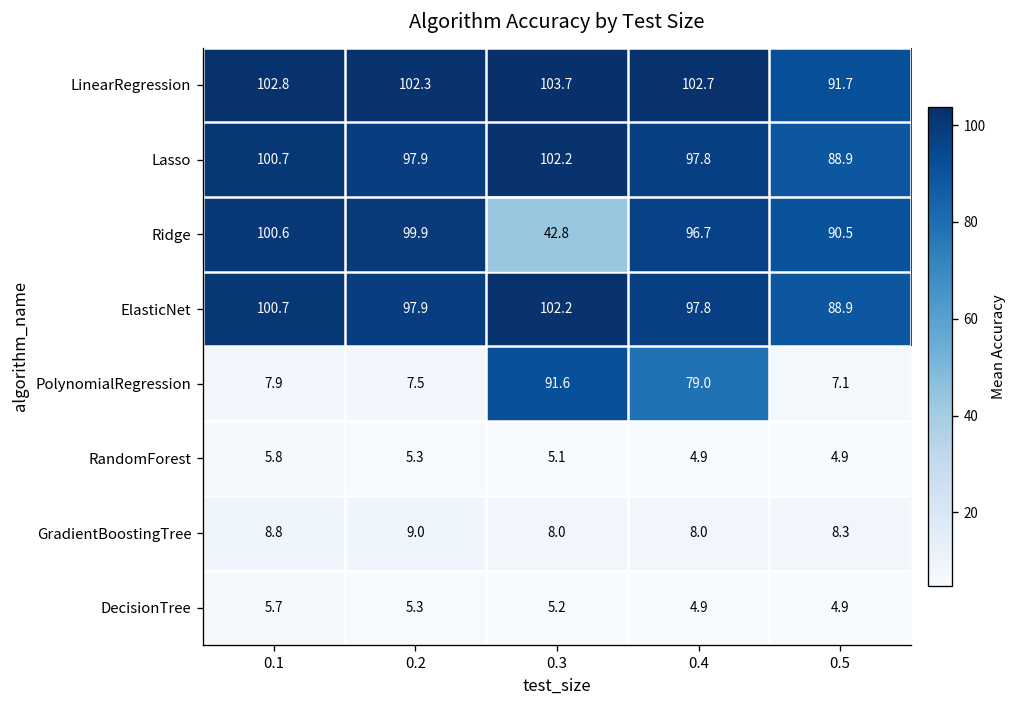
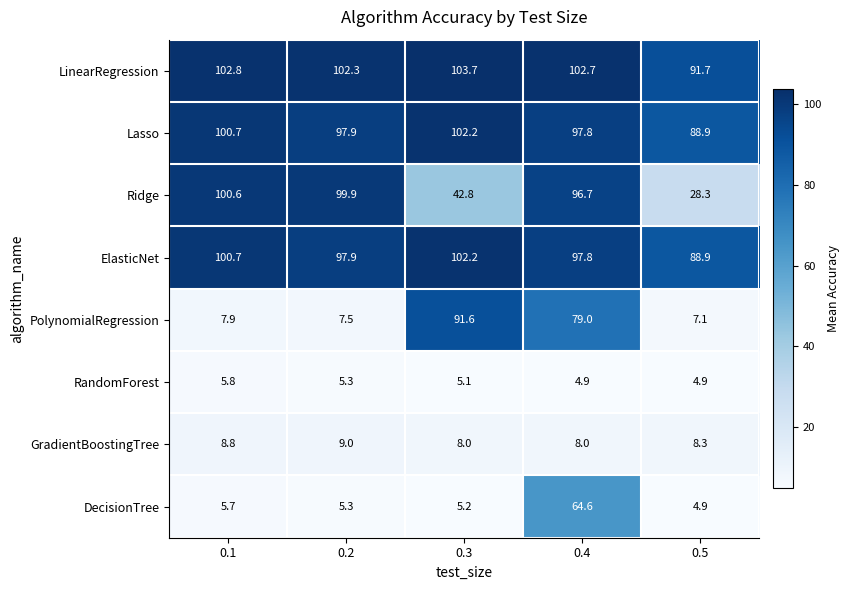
Ridge, 0.5: 90.5 -> 28.3
DecisionTree, 0.4: 4.9 -> 64.6
